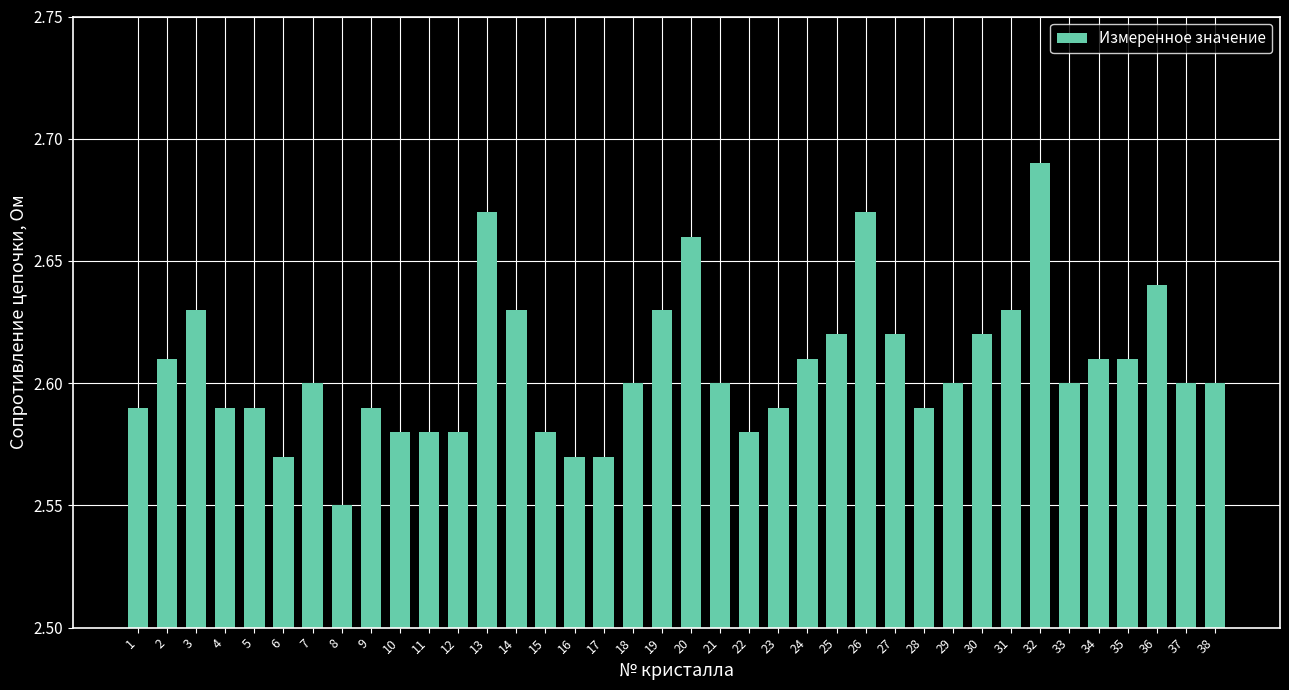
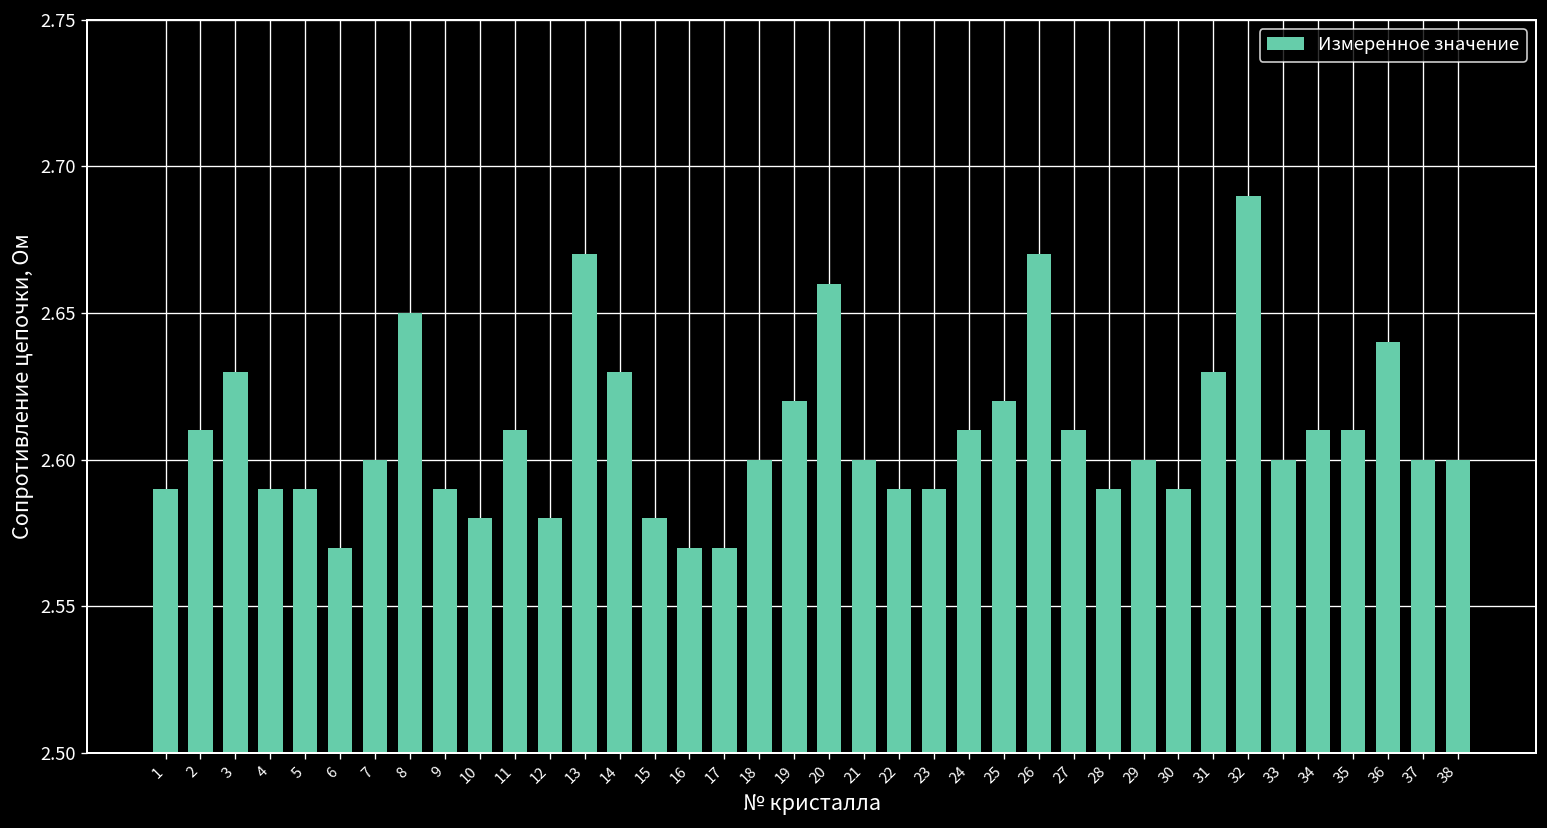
8: 2.55 -> 2.65
11: 2.58 -> 2.61
19: 2.63 -> 2.62
22: 2.58 -> 2.59
27: 2.62 -> 2.61
30: 2.62 -> 2.59
